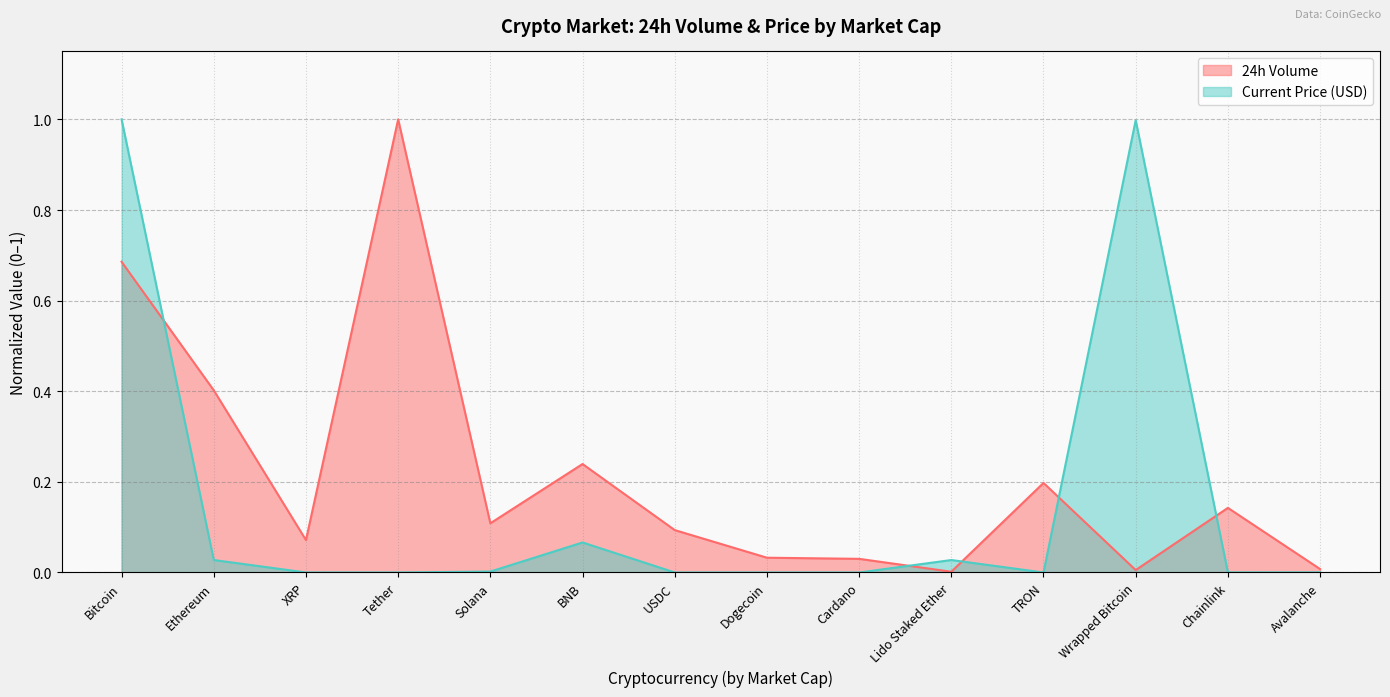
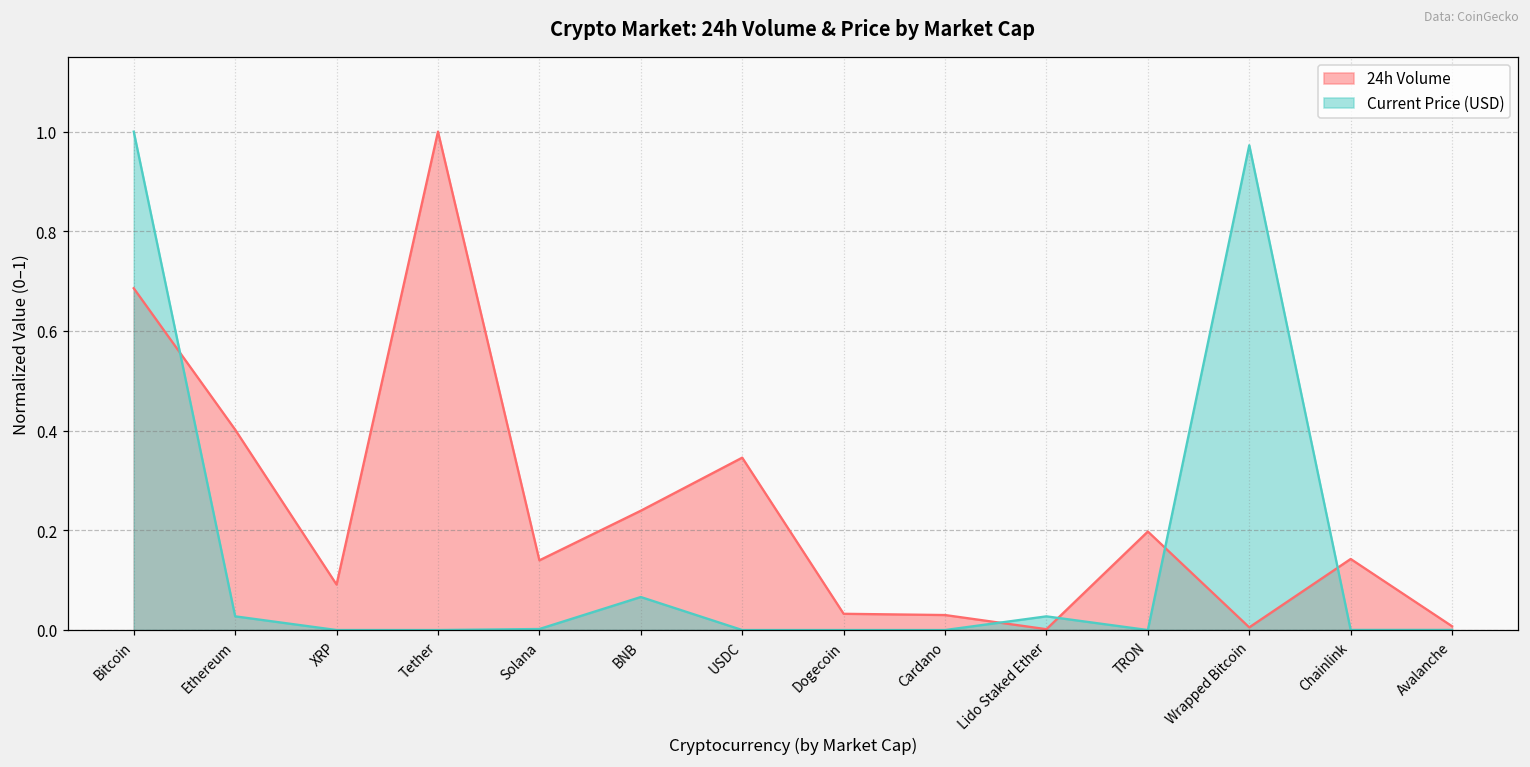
24h Volume, XRP: 0.07 -> 0.09
24h Volume, Solana: 0.11 -> 0.14
24h Volume, USDC: 0.09 -> 0.35
Current Price (USD), Wrapped Bitcoin: 1.00 -> 0.97
